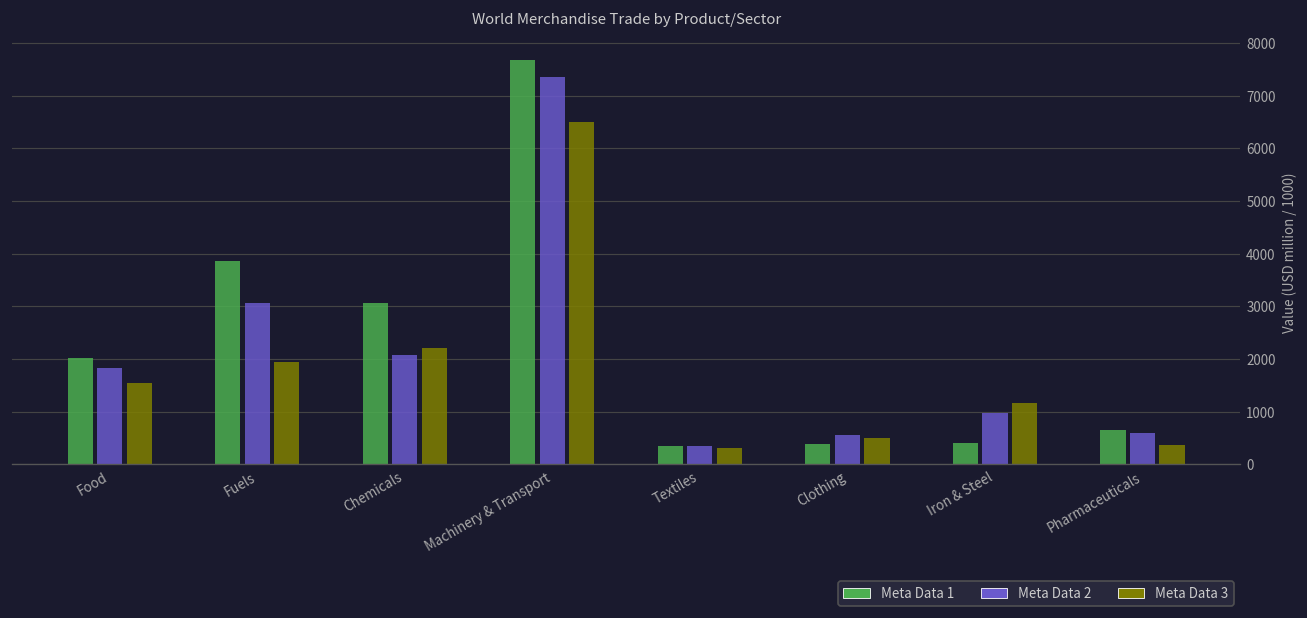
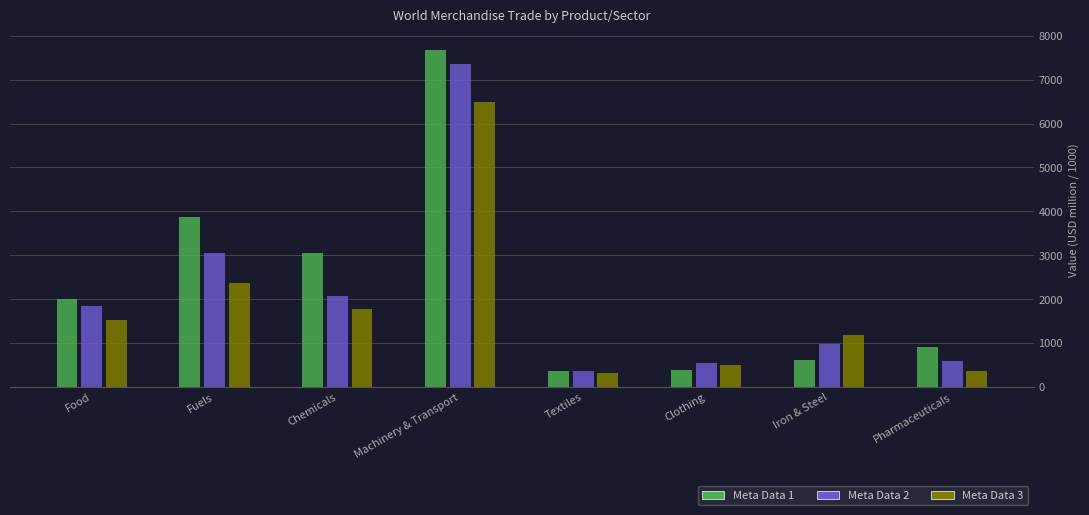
Meta Data 3, Fuels: 1900 -> 2400
Meta Data 3, Chemicals: 2200 -> 1800
Meta Data 1, Iron & Steel: 400 -> 600
Meta Data 1, Pharmaceuticals: 700 -> 900
